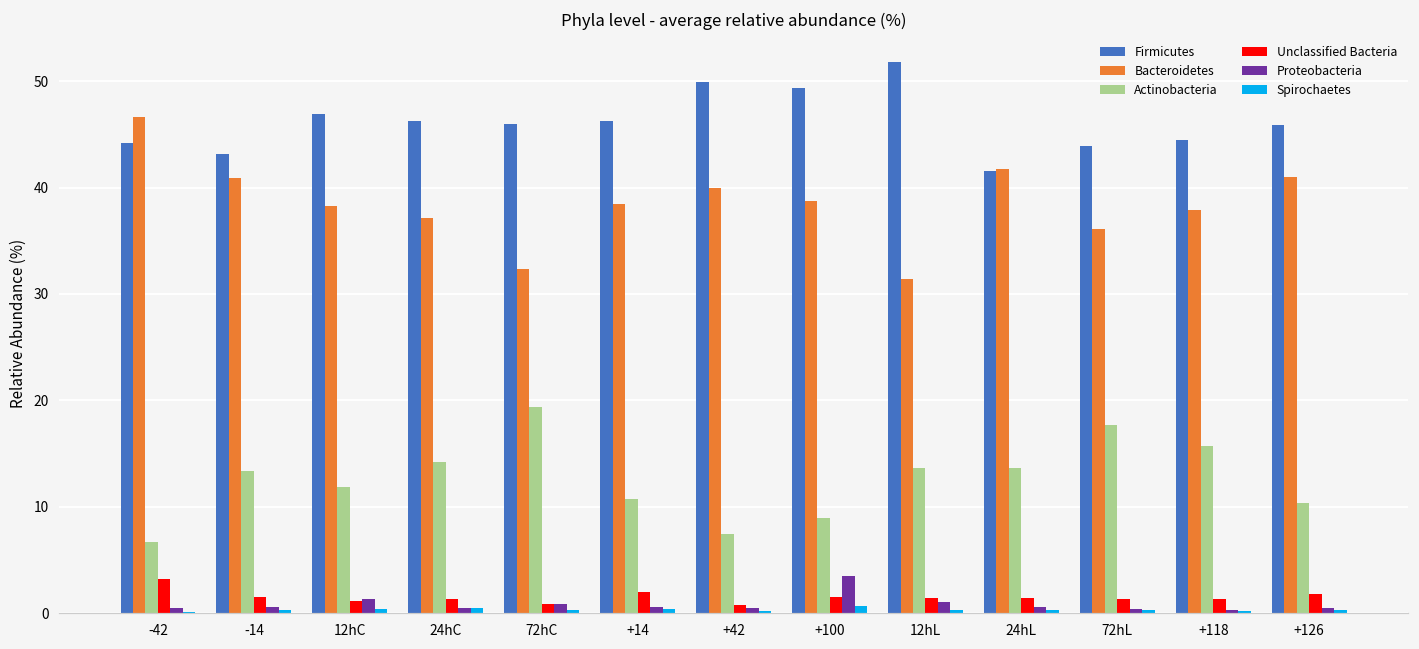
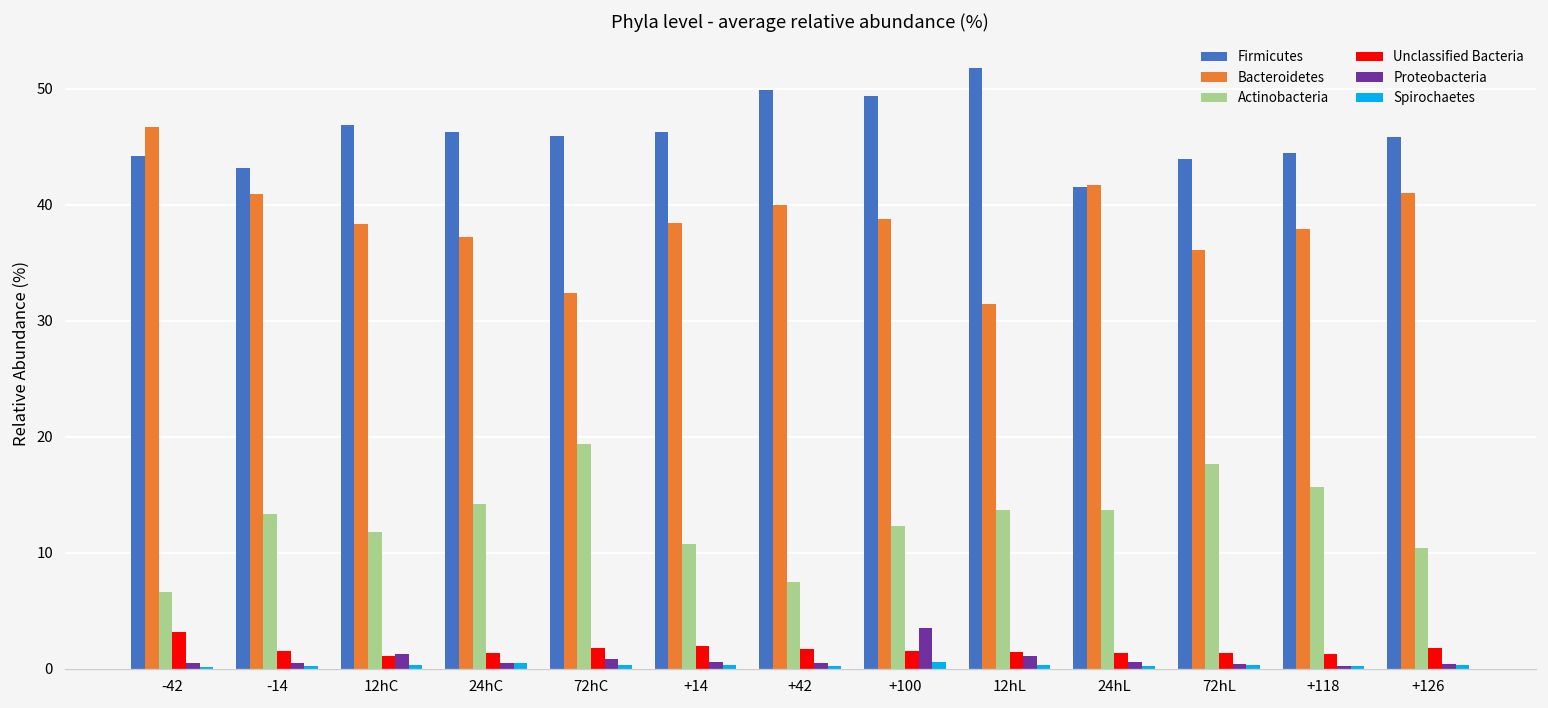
Unclassified Bacteria, 72hC: 1 -> 2
Unclassified Bacteria, +42: 1 -> 2
Actinobacteria, +100: 9 -> 12
